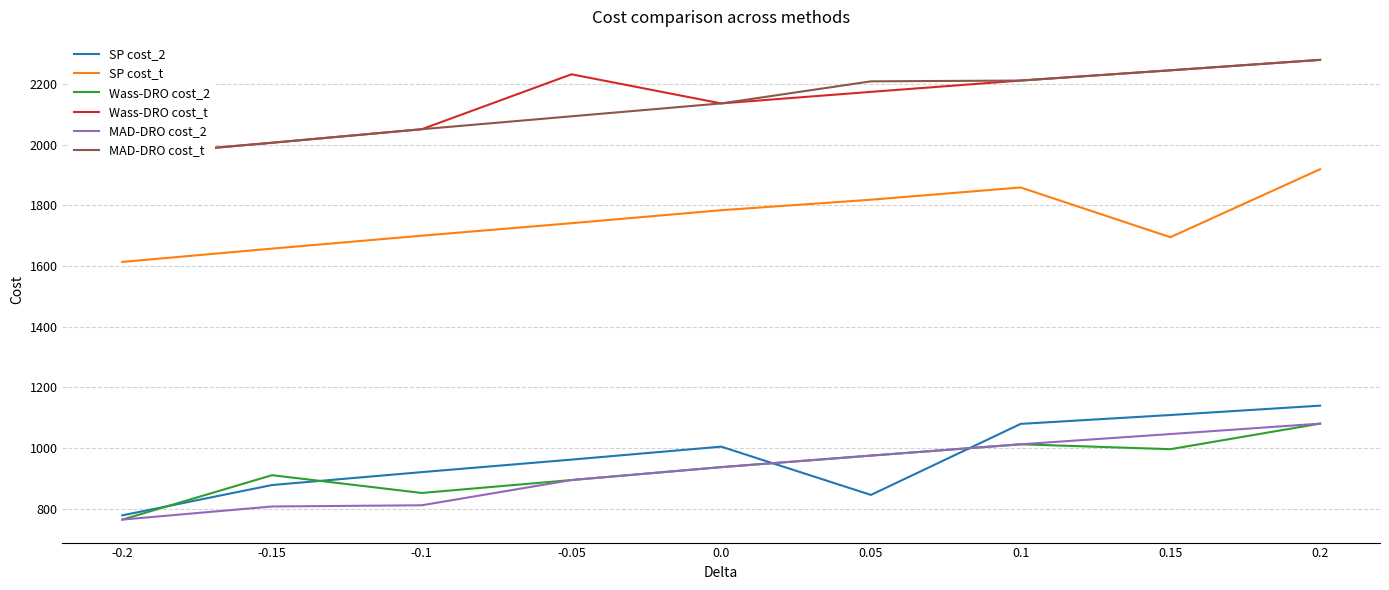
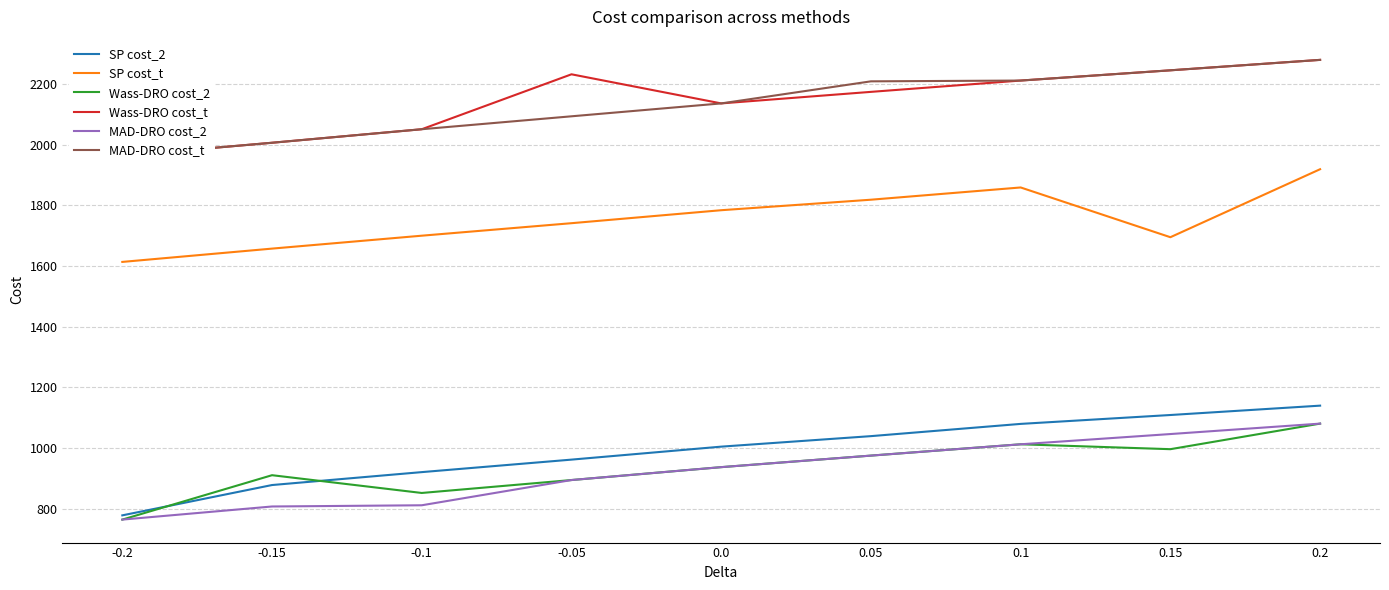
SP cost_2, 0.05: 850 -> 1040
